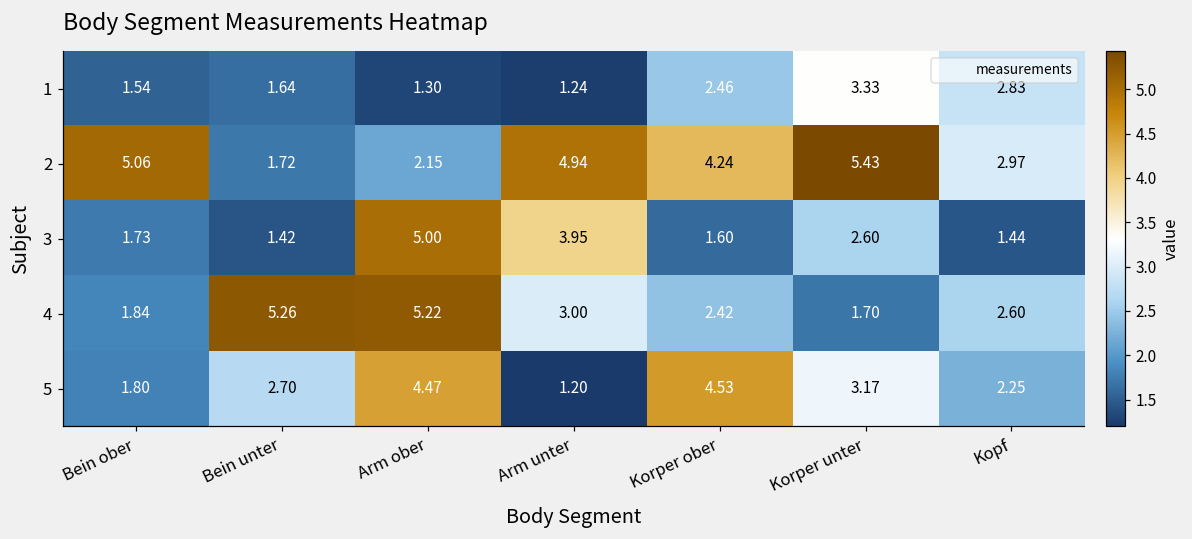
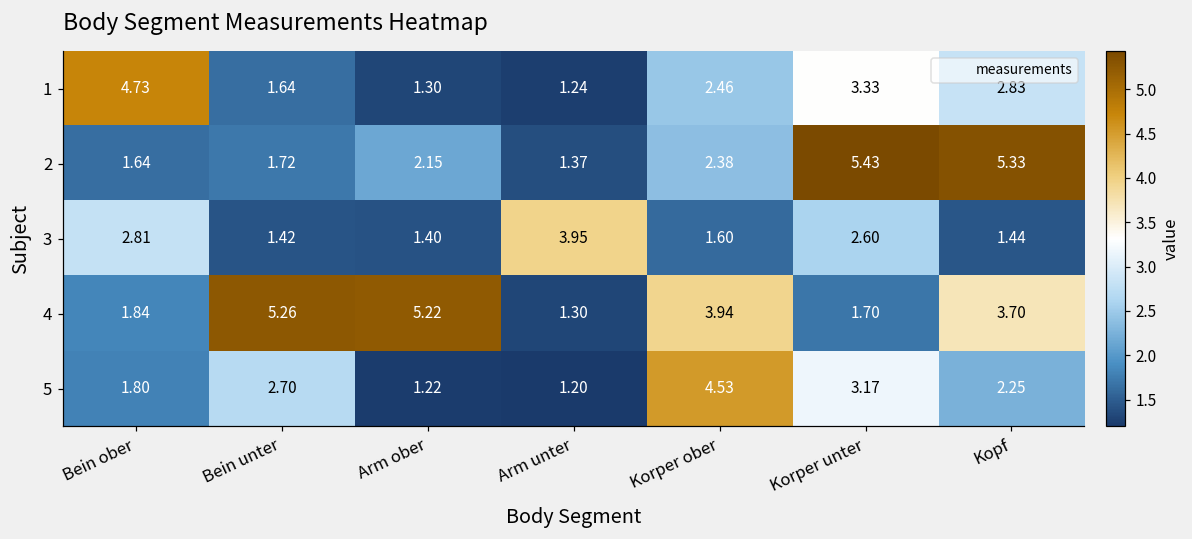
1, Bein ober: 1.54 -> 4.73
2, Bein ober: 5.06 -> 1.64
2, Arm unter: 4.94 -> 1.37
2, Korper ober: 4.24 -> 2.38
2, Kopf: 2.97 -> 5.33
3, Bein ober: 1.73 -> 2.81
3, Arm ober: 5.00 -> 1.40
4, Arm unter: 3.00 -> 1.30
4, Korper ober: 2.42 -> 3.94
4, Kopf: 2.60 -> 3.70
5, Arm ober: 4.47 -> 1.22
